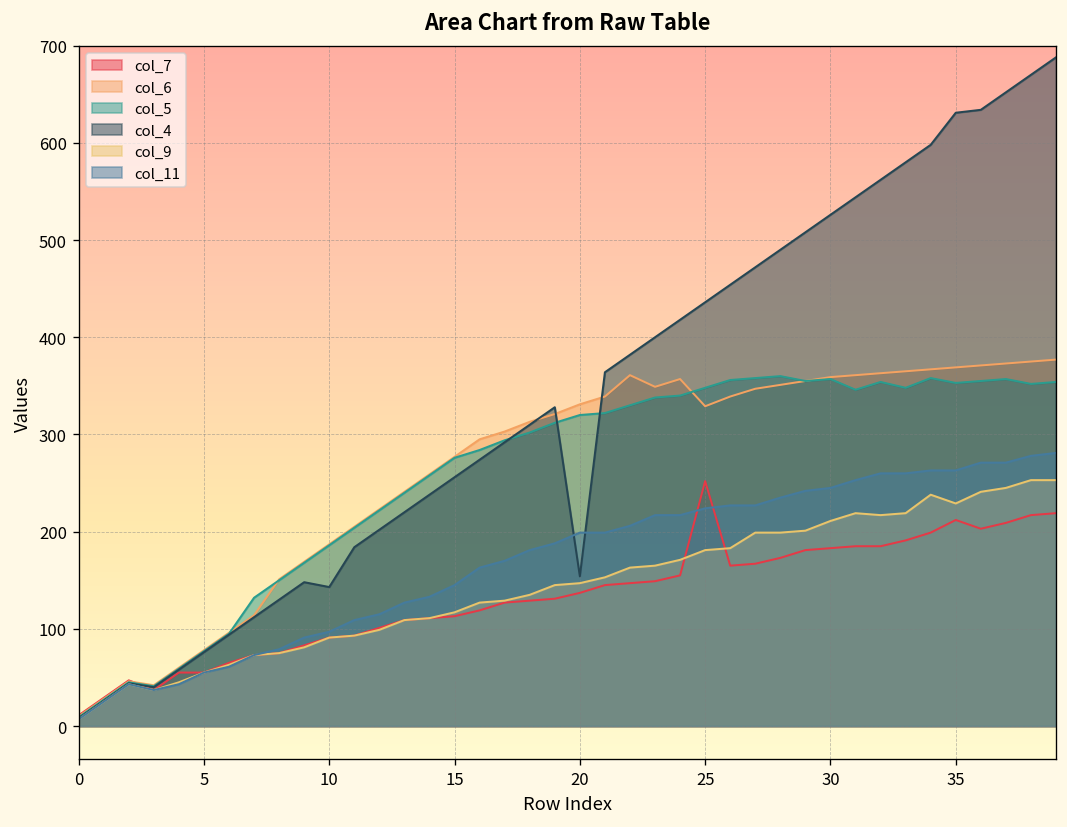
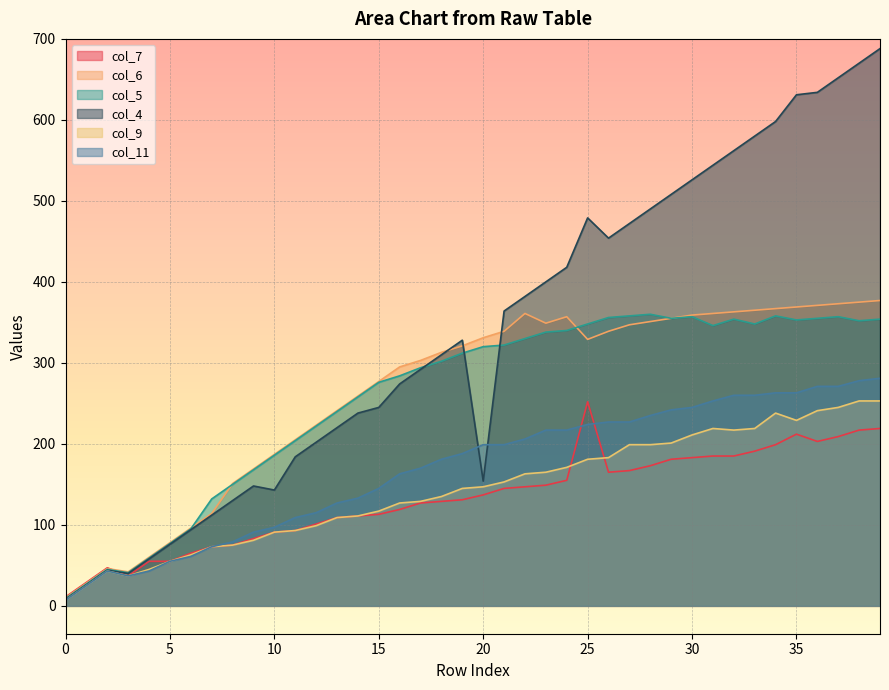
col_4, 15: 260 -> 250
col_4, 25: 440 -> 480
